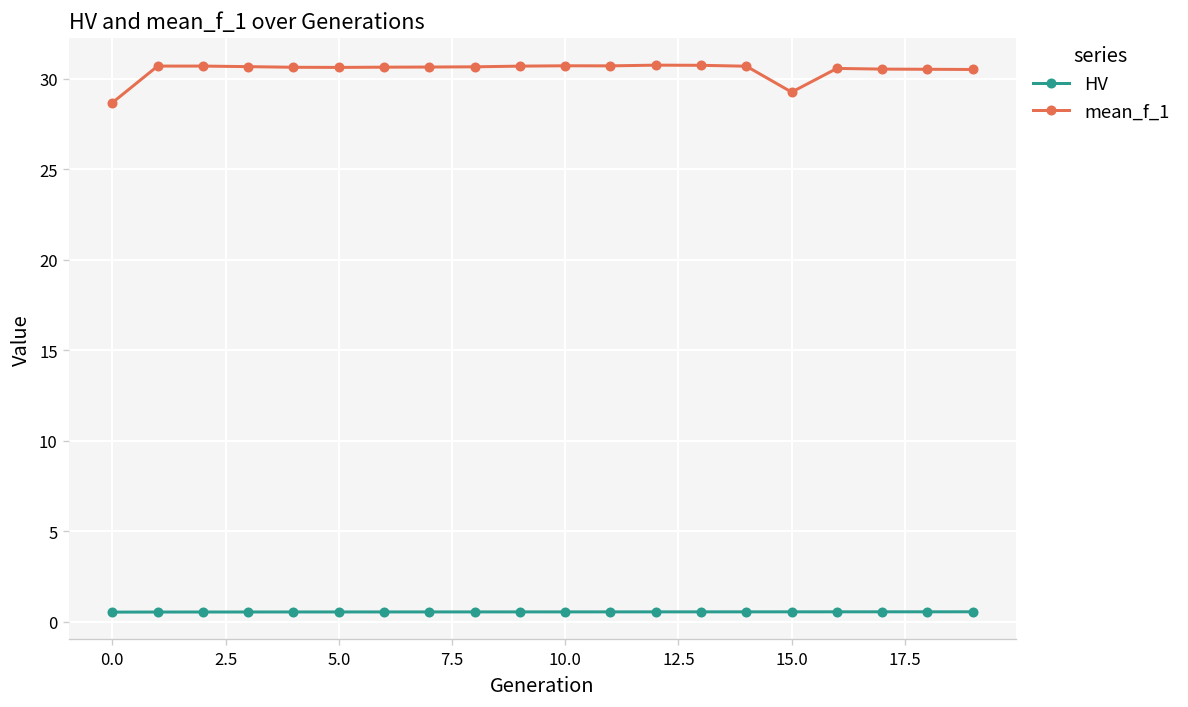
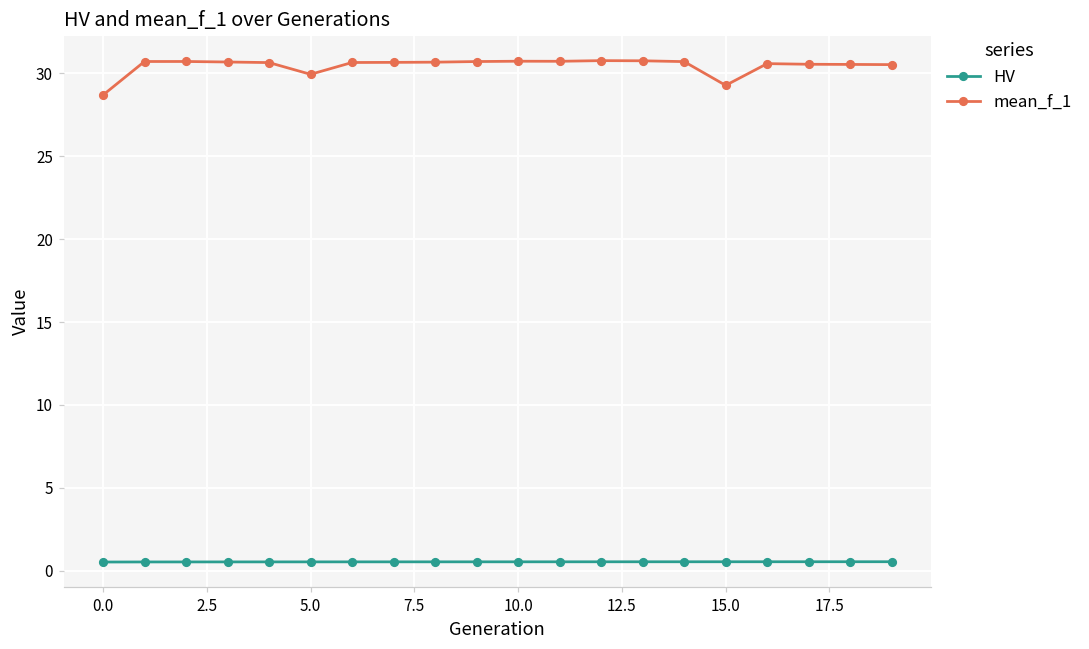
mean_f_1, 5.0: 30.6 -> 29.9
